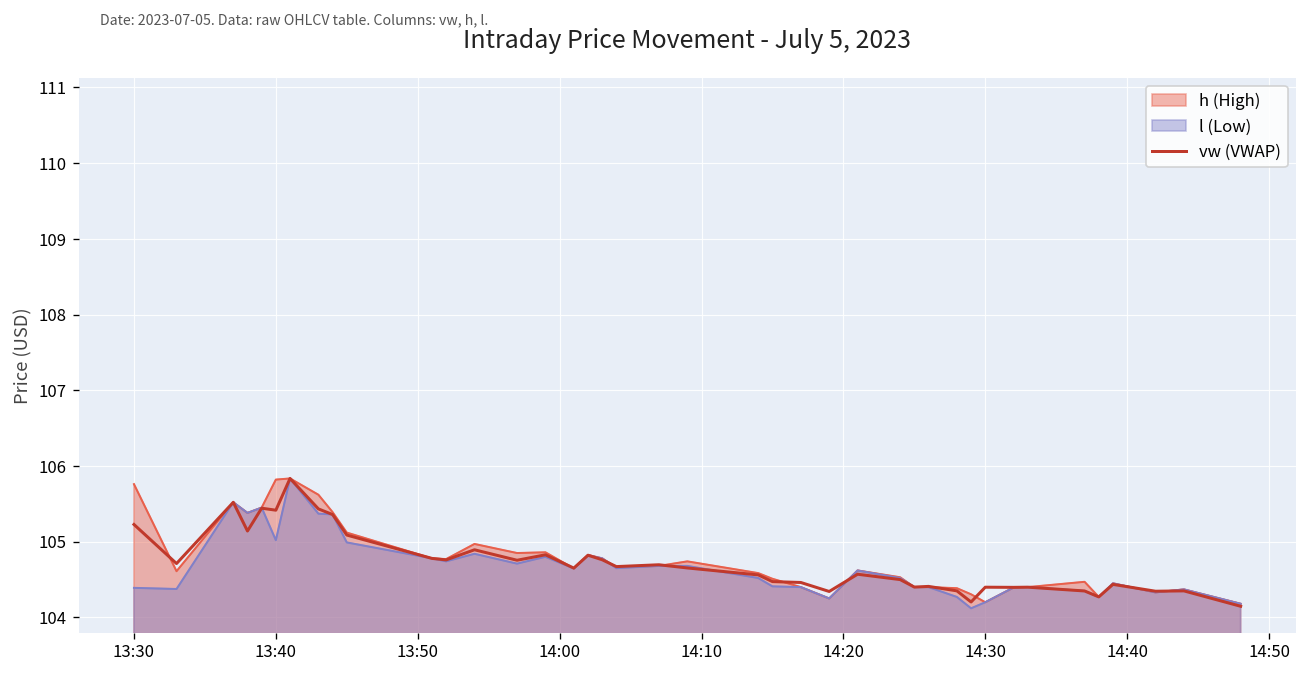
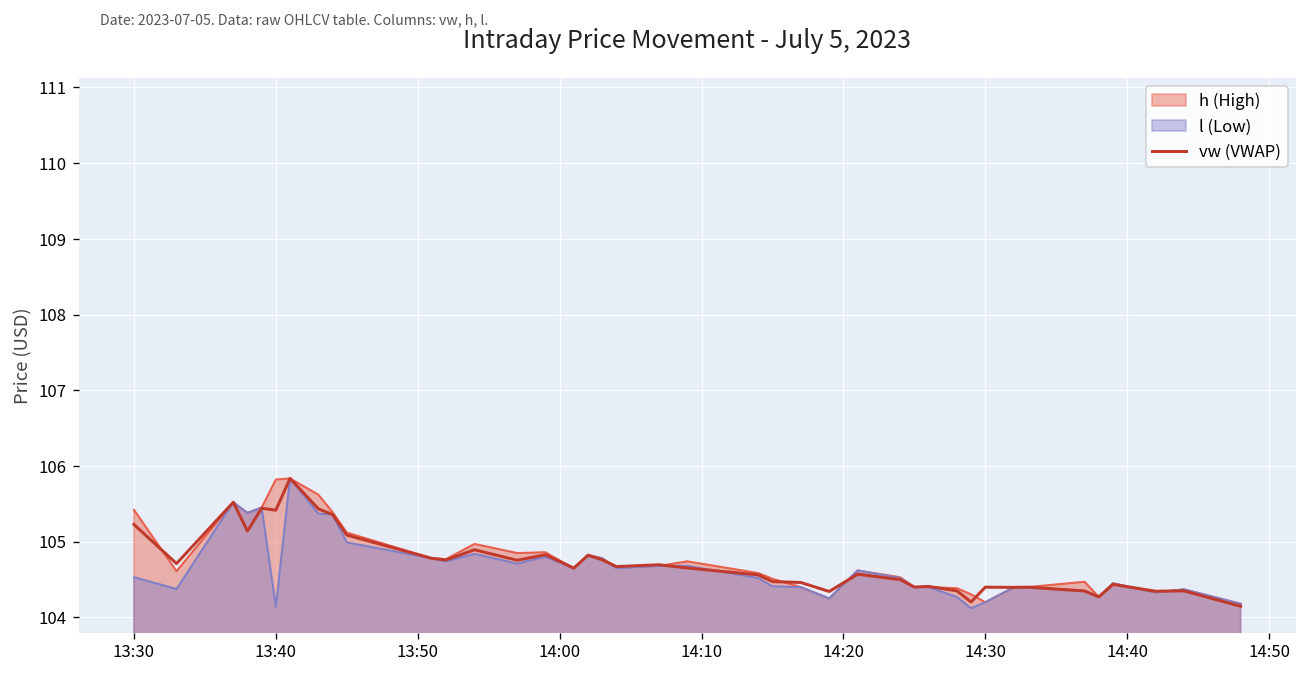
h (High), 13:30: 105.8 -> 105.4
l (Low), 13:30: 104.4 -> 104.5
l (Low), 13:40: 105.0 -> 104.1
